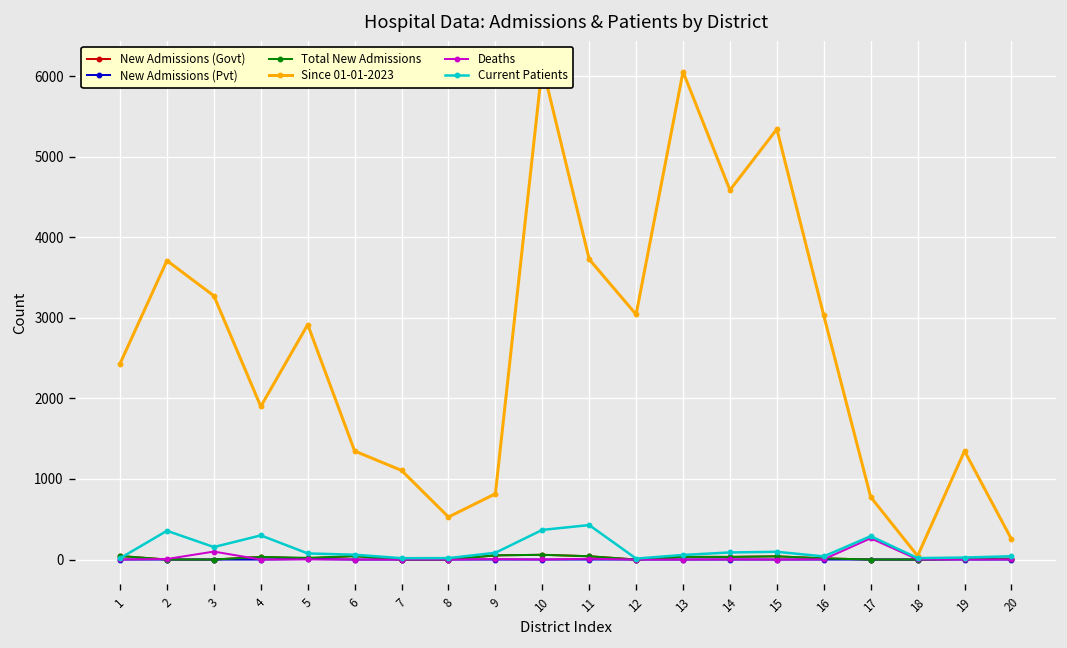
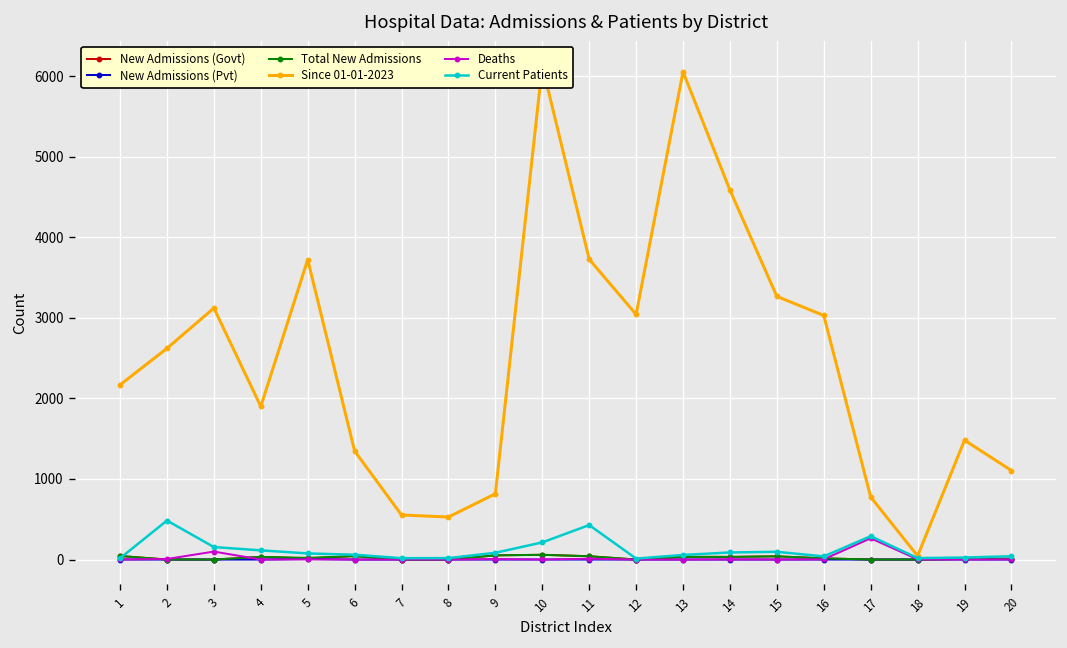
Since 01-01-2023, 1: 2400 -> 2200
Since 01-01-2023, 2: 3700 -> 2600
Current Patients, 2: 400 -> 500
Since 01-01-2023, 3: 3300 -> 3100
Current Patients, 4: 300 -> 100
Since 01-01-2023, 5: 2900 -> 3700
Since 01-01-2023, 7: 1100 -> 600
Current Patients, 10: 400 -> 200
Since 01-01-2023, 15: 5300 -> 3300
Since 01-01-2023, 19: 1300 -> 1500
Since 01-01-2023, 20: 300 -> 1100
